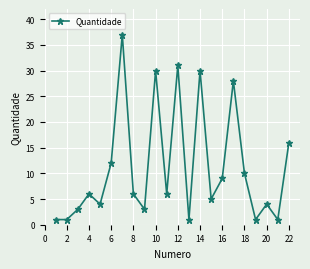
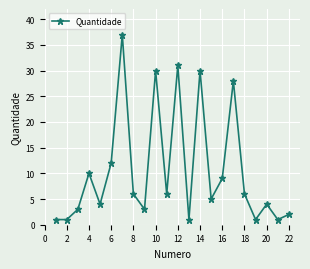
4: 6 -> 10
18: 10 -> 6
22: 16 -> 2
